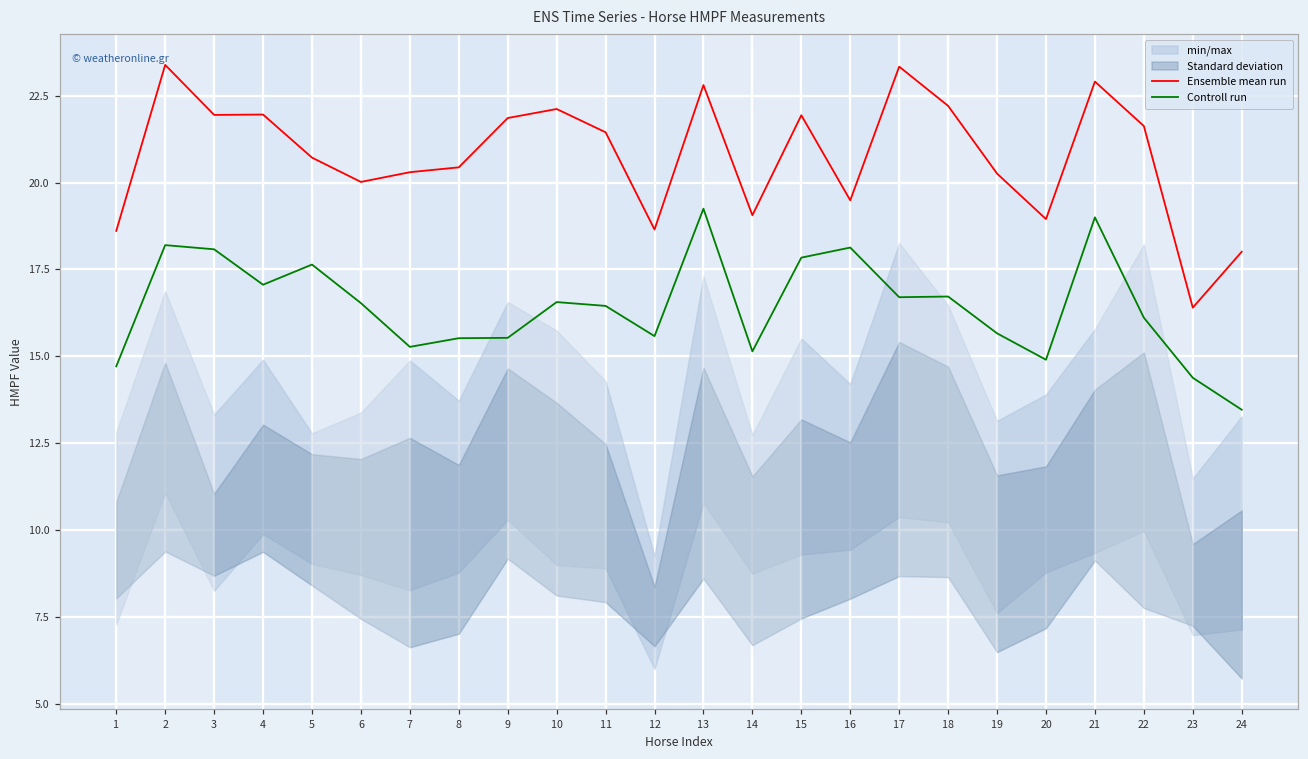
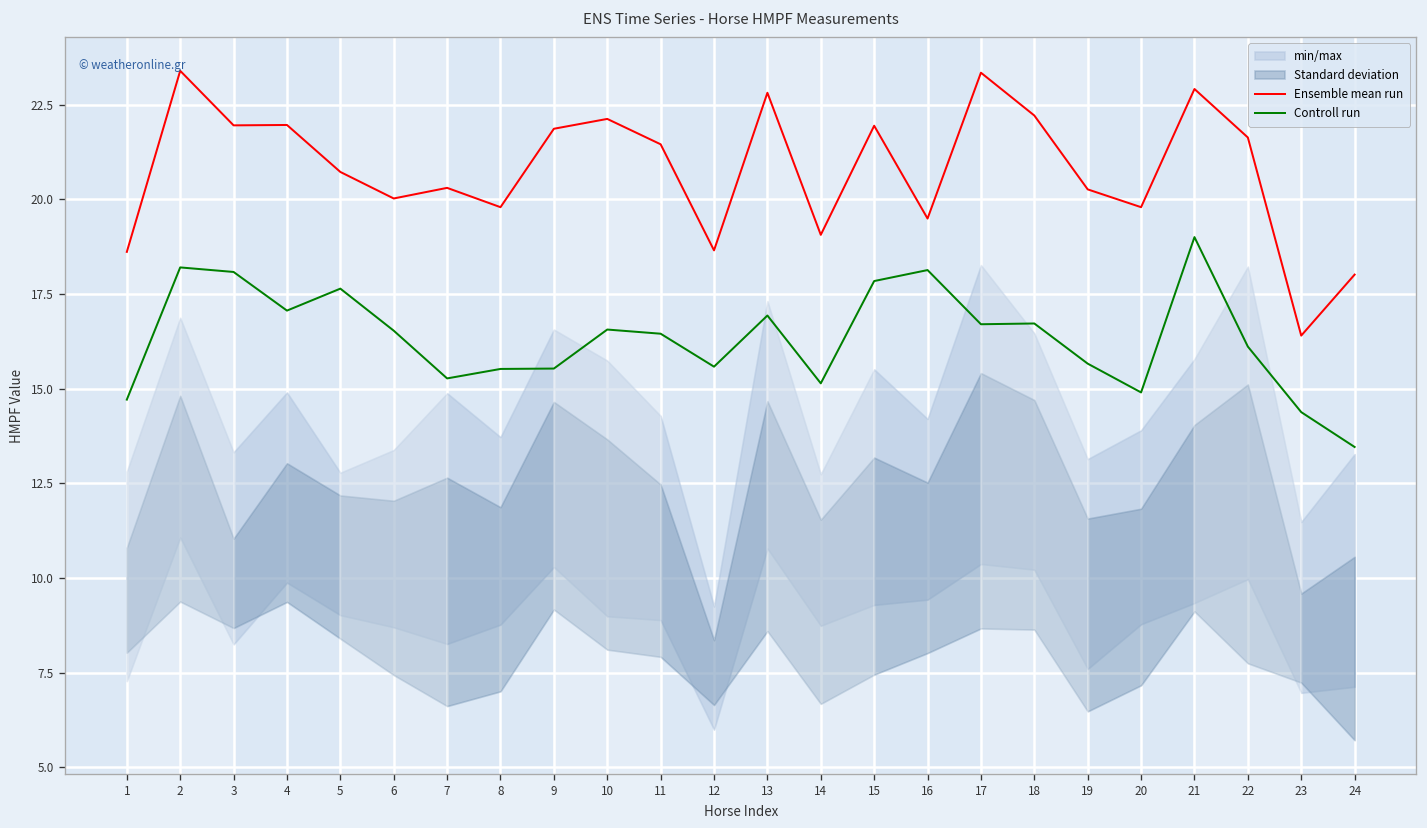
Ensemble mean run, 8: 20.4 -> 19.8
Controll run, 13: 19.3 -> 16.9
Ensemble mean run, 20: 19.0 -> 19.8
